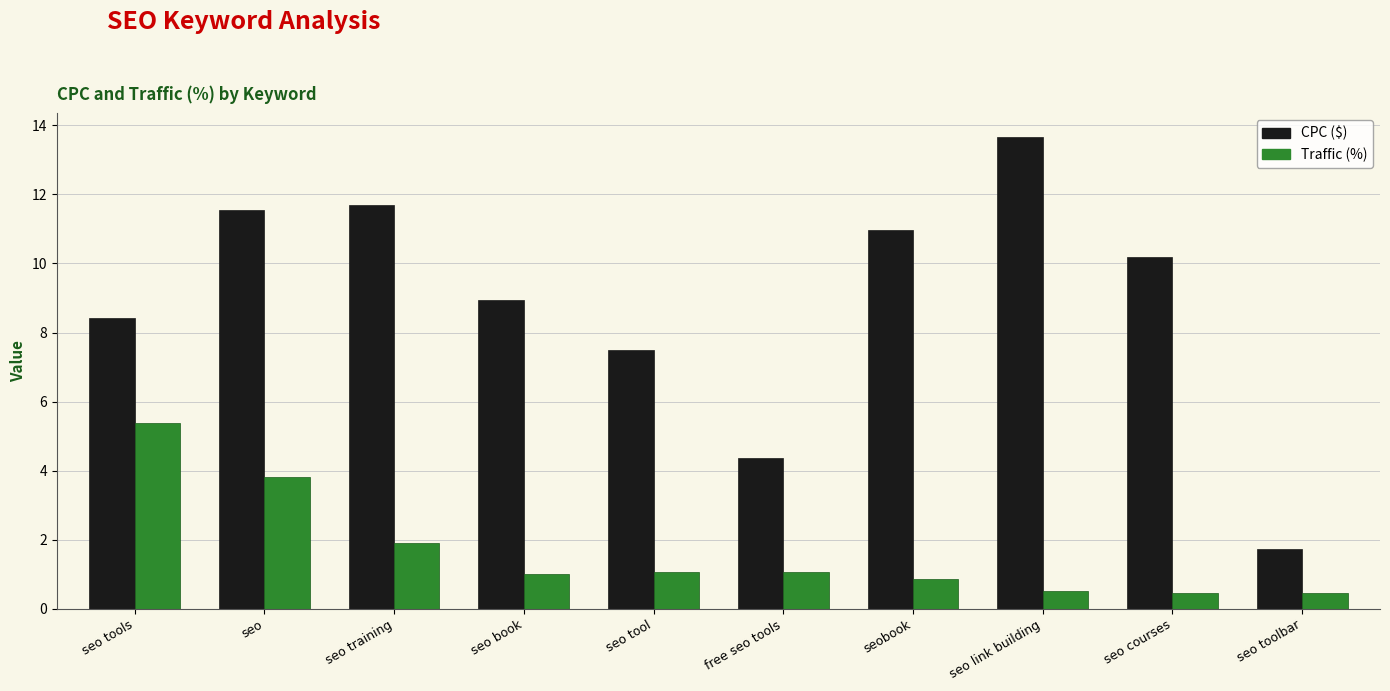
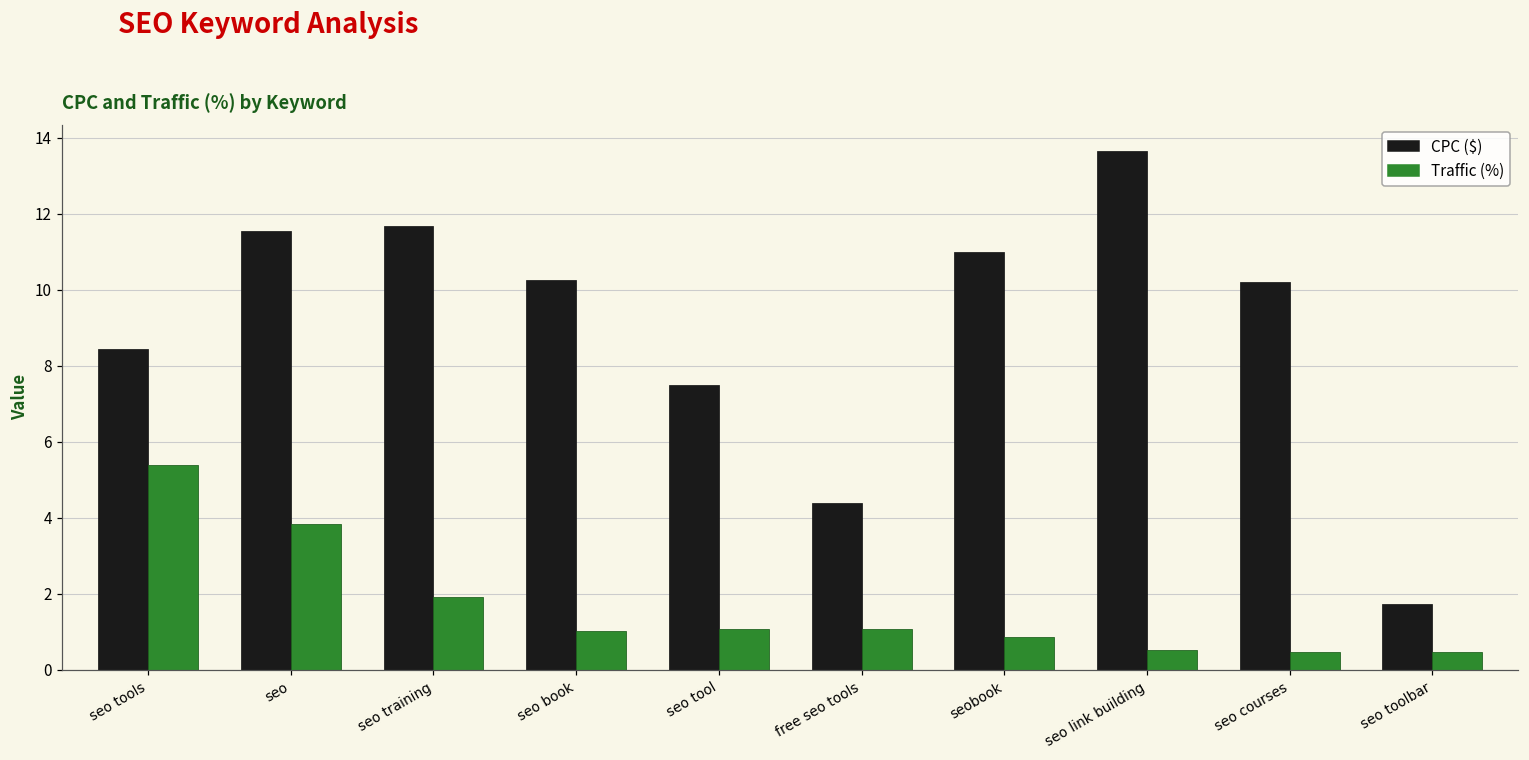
CPC ($), seo book: 9.0 -> 10.3
